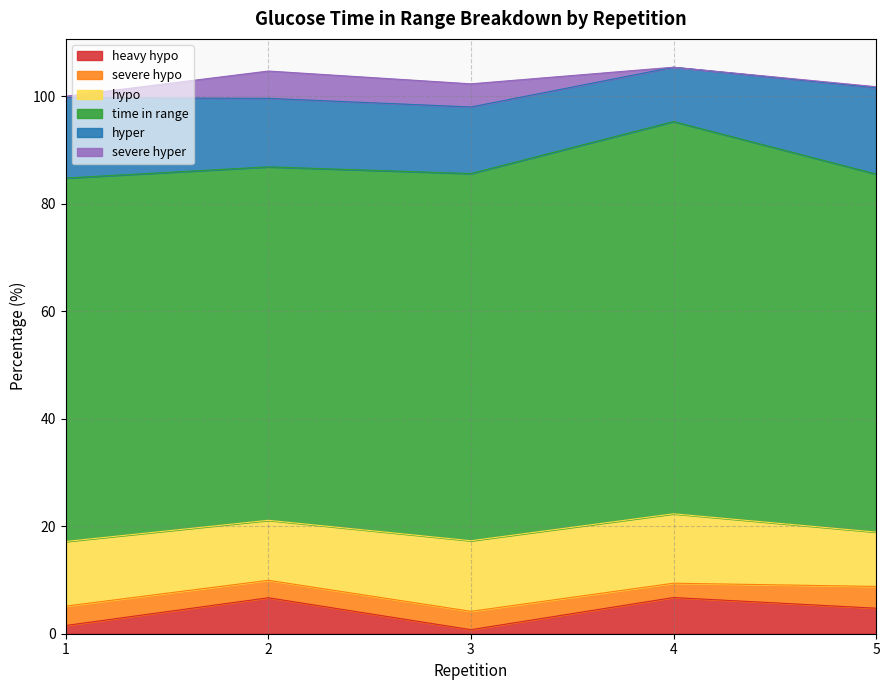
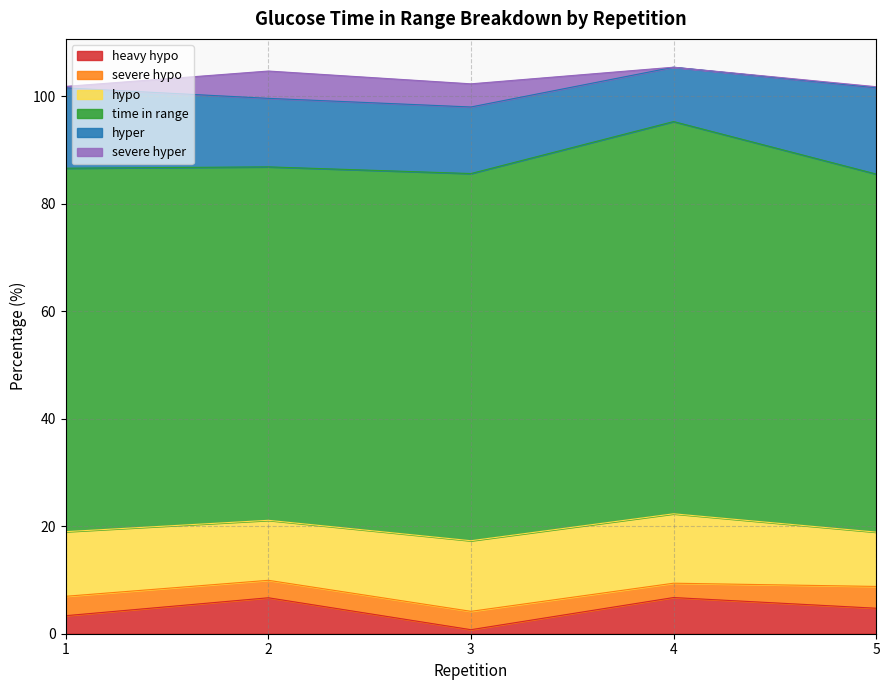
heavy hypo, 1: 2 -> 3
